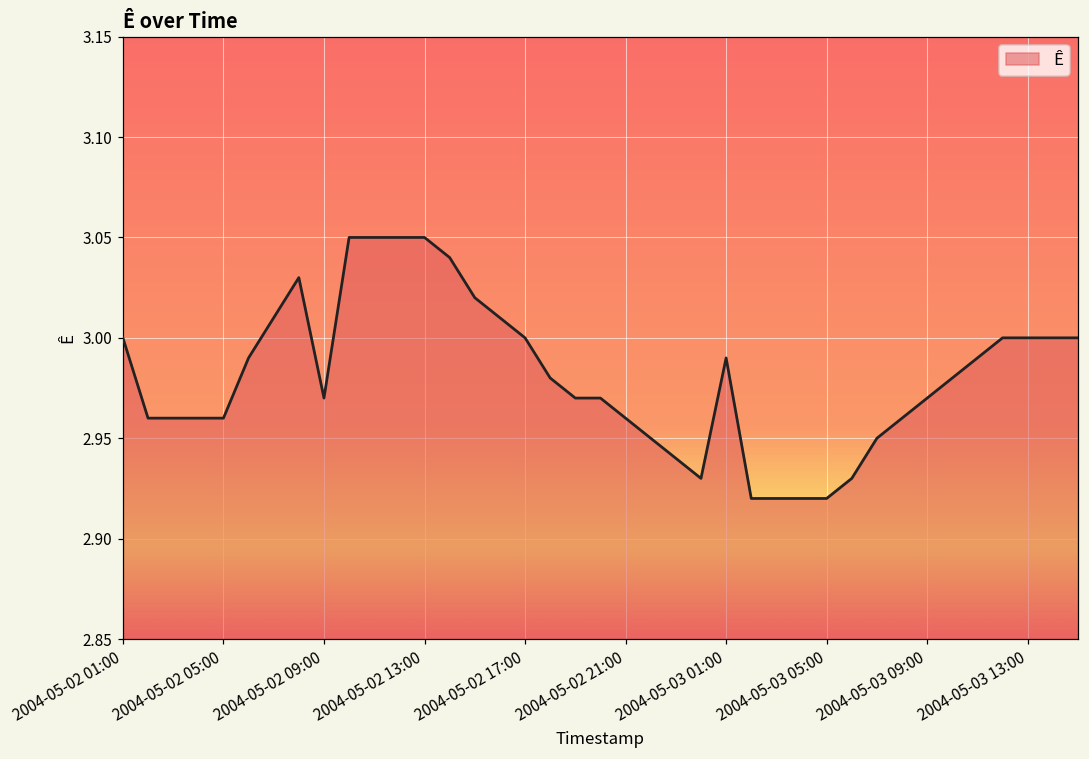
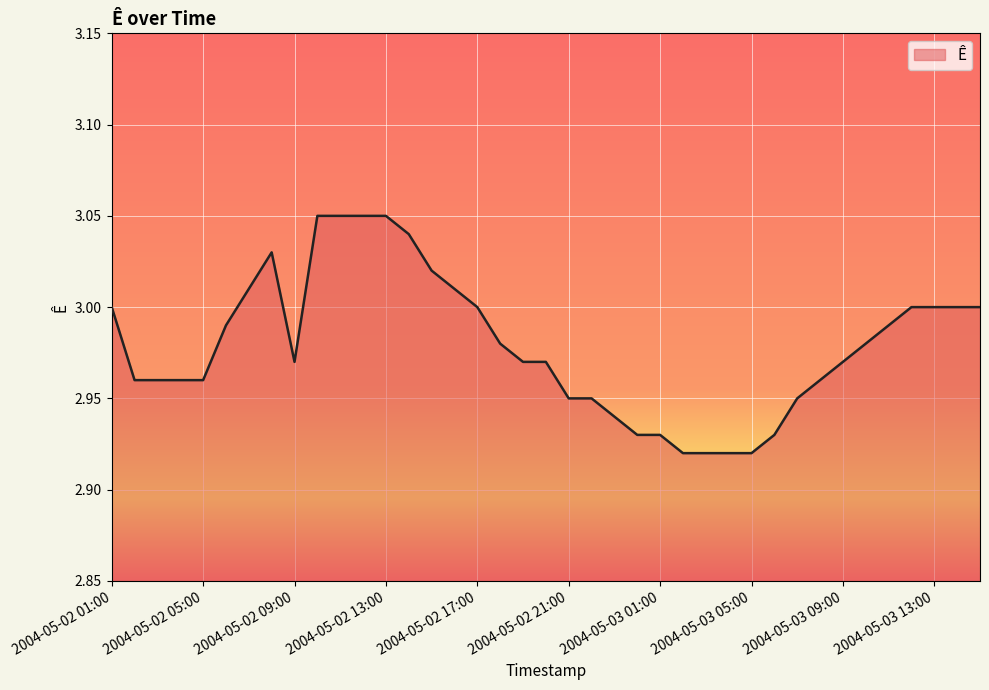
2004-05-02 21:00: 2.96 -> 2.95
2004-05-03 01:00: 2.99 -> 2.93
